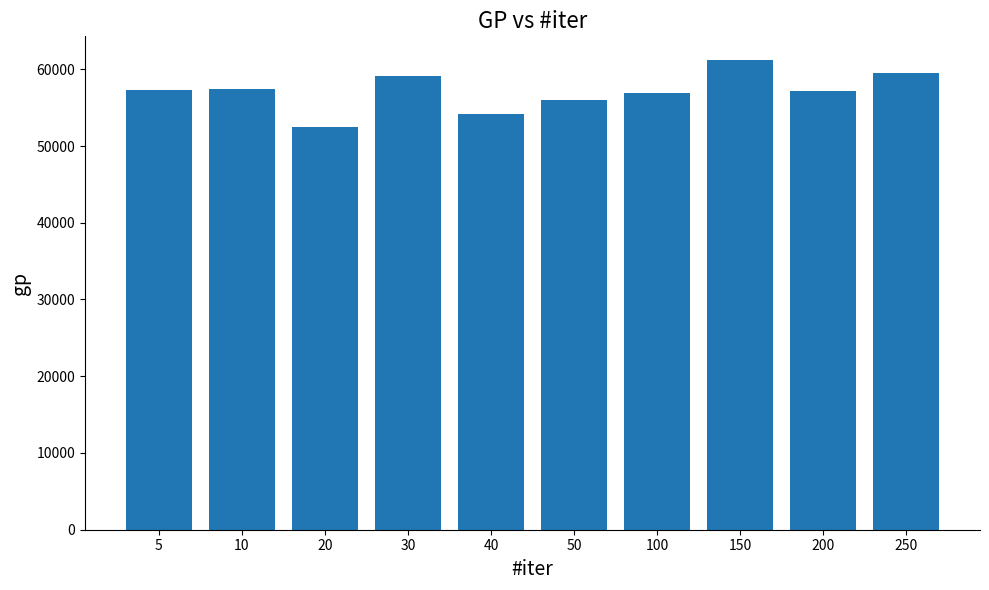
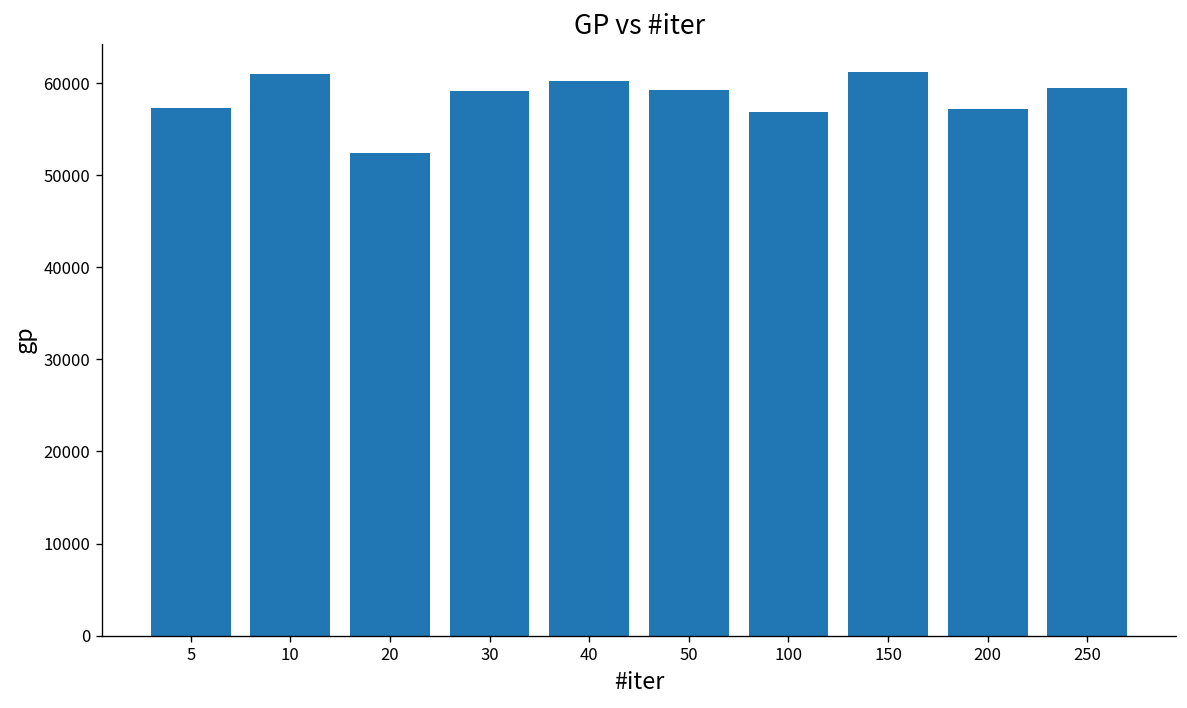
10: 57000 -> 61000
40: 54000 -> 60000
50: 56000 -> 59000
